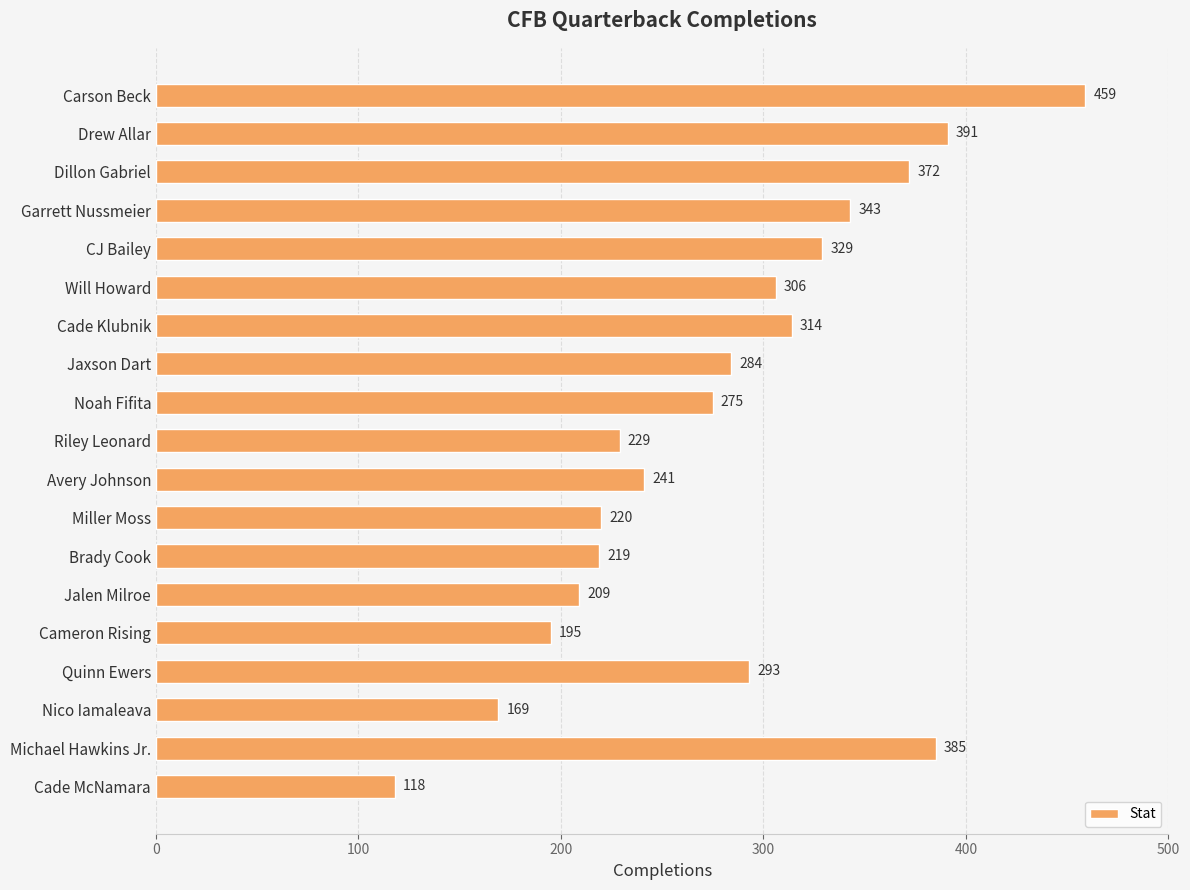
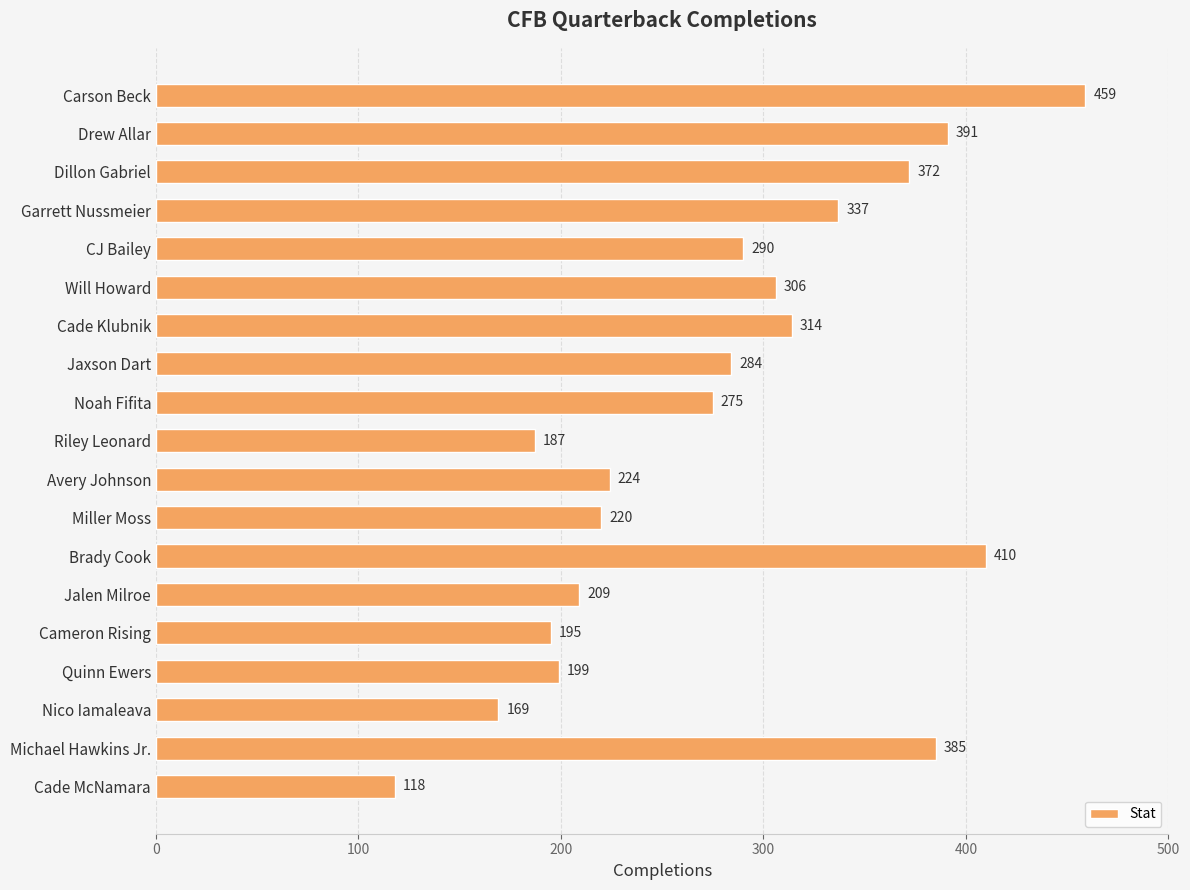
Garrett Nussmeier: 343 -> 337
CJ Bailey: 329 -> 290
Riley Leonard: 229 -> 187
Avery Johnson: 241 -> 224
Brady Cook: 219 -> 410
Quinn Ewers: 293 -> 199
